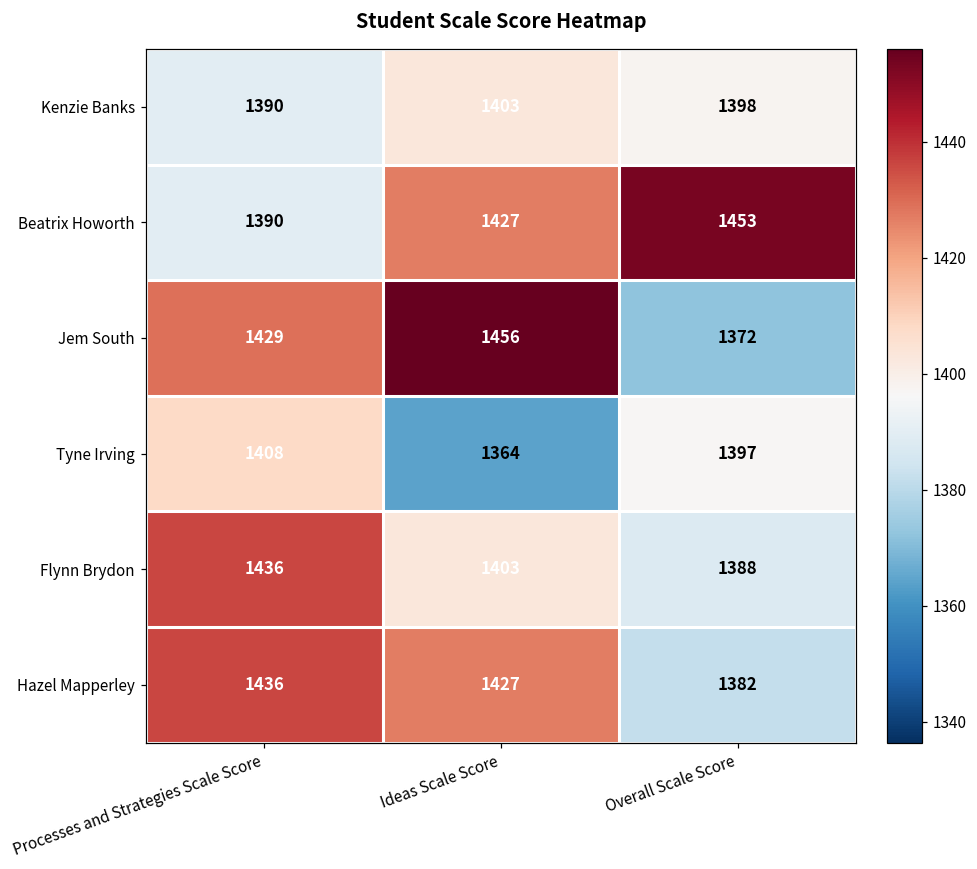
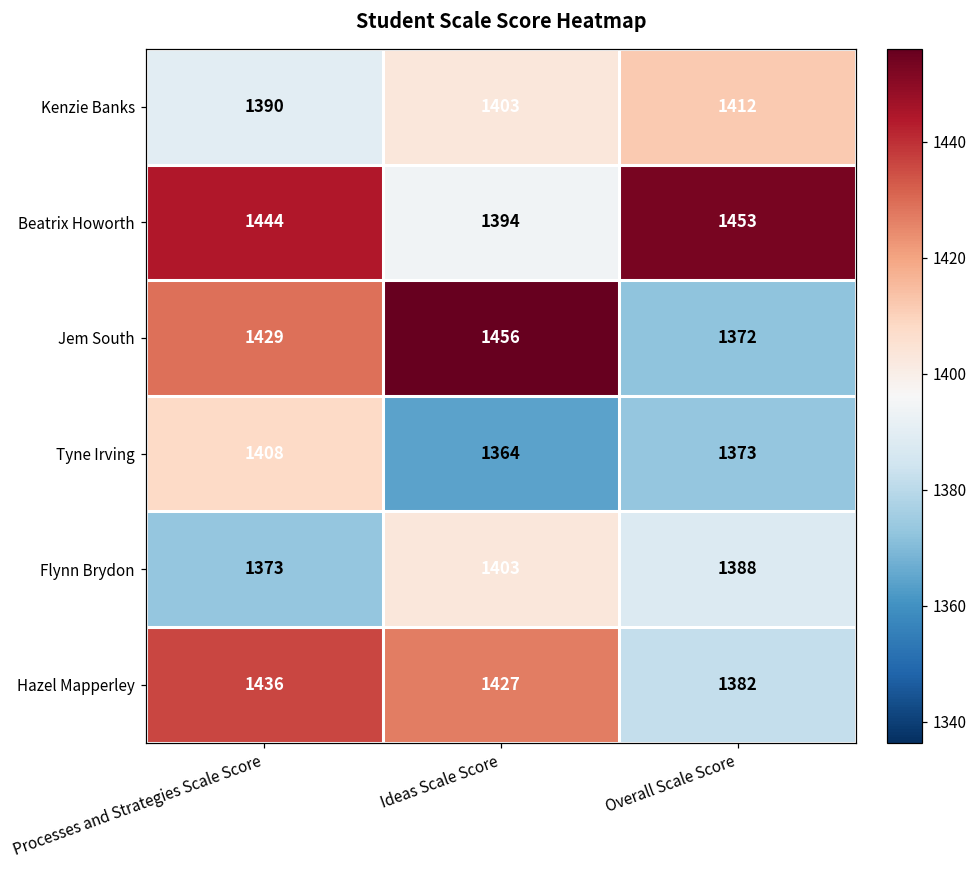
Kenzie Banks, Overall Scale Score: 1398 -> 1412
Beatrix Howorth, Processes and Strategies Scale Score: 1390 -> 1444
Beatrix Howorth, Ideas Scale Score: 1427 -> 1394
Tyne Irving, Overall Scale Score: 1397 -> 1373
Flynn Brydon, Processes and Strategies Scale Score: 1436 -> 1373
